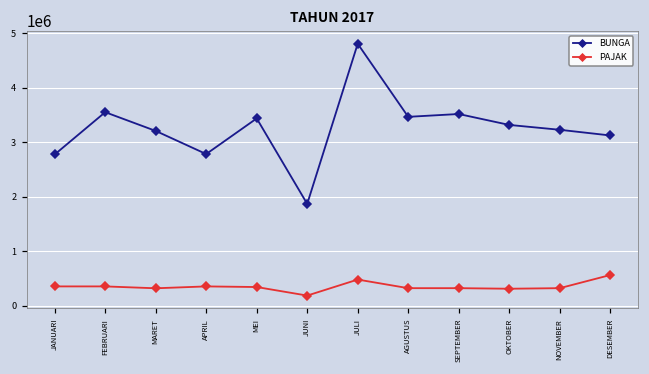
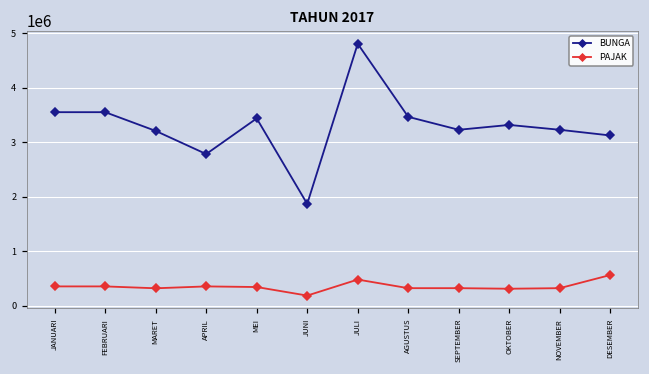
BUNGA, JANUARI: 2800000 -> 3600000
BUNGA, SEPTEMBER: 3500000 -> 3200000
